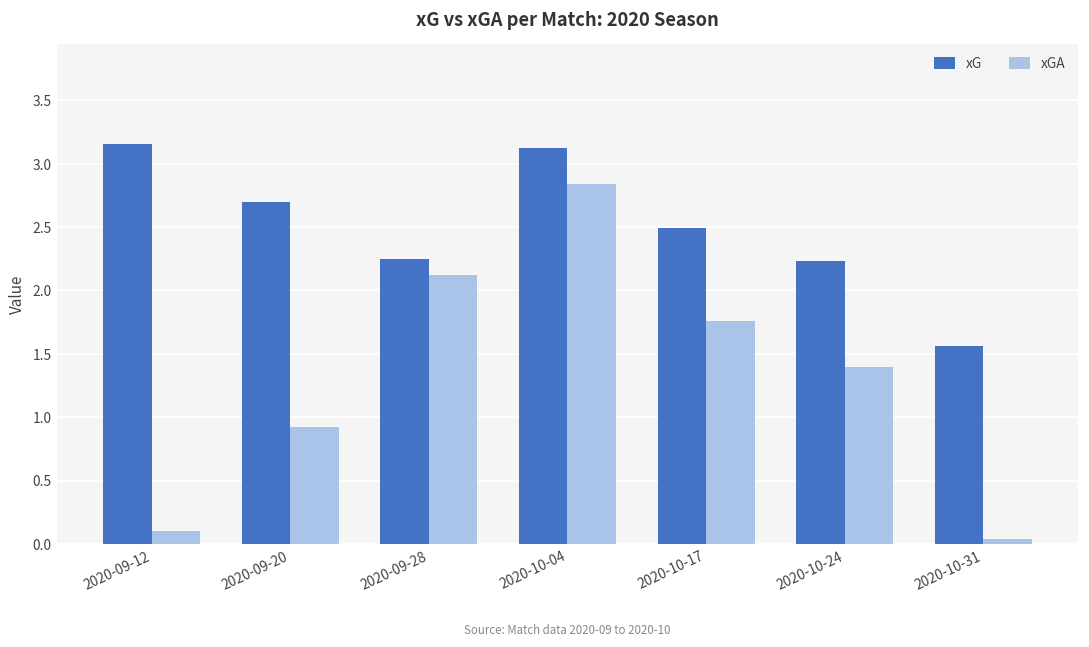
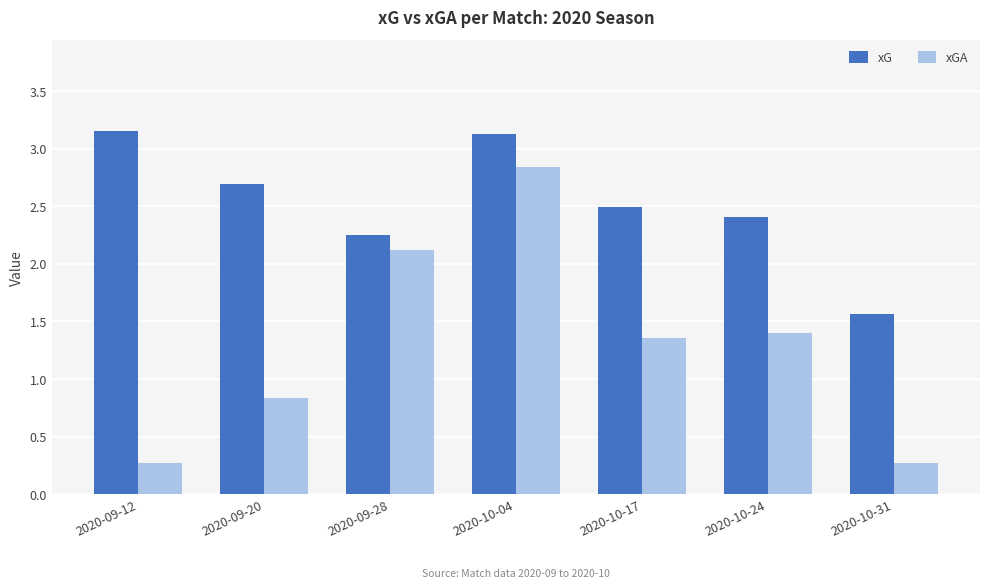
xGA, 2020-09-12: 0.10 -> 0.27
xGA, 2020-09-20: 0.92 -> 0.84
xGA, 2020-10-17: 1.76 -> 1.36
xG, 2020-10-24: 2.23 -> 2.40
xGA, 2020-10-31: 0.04 -> 0.27
